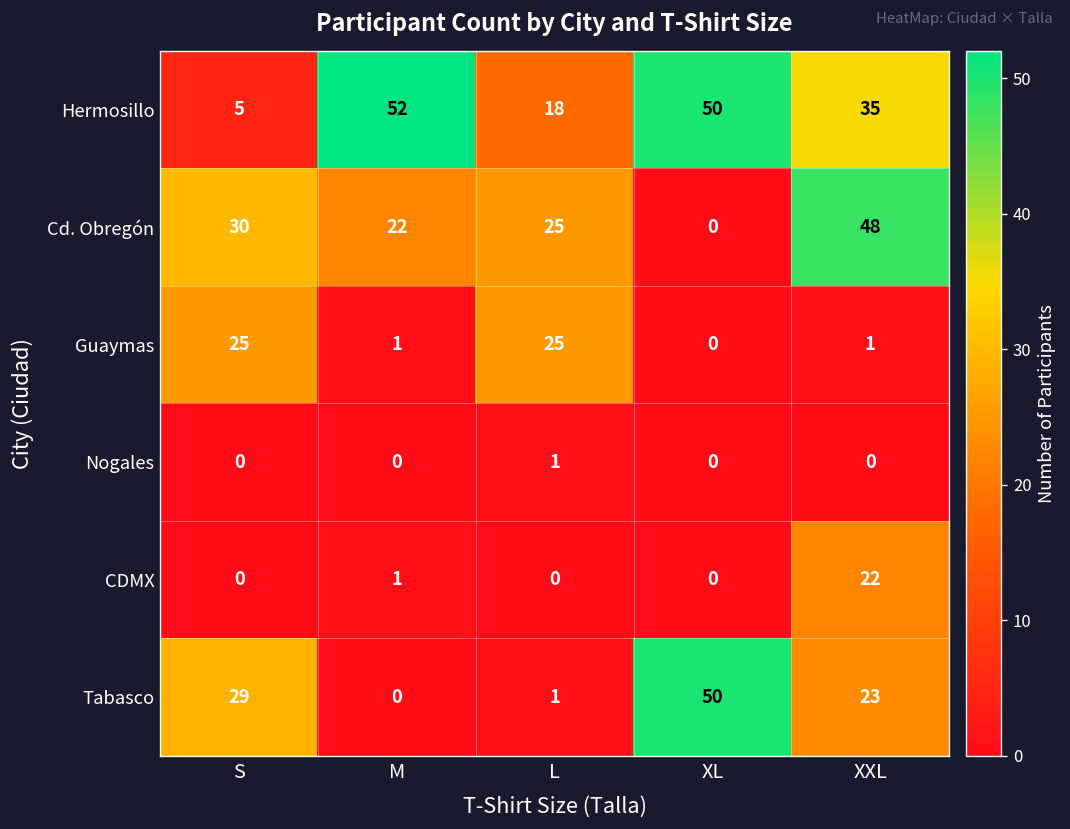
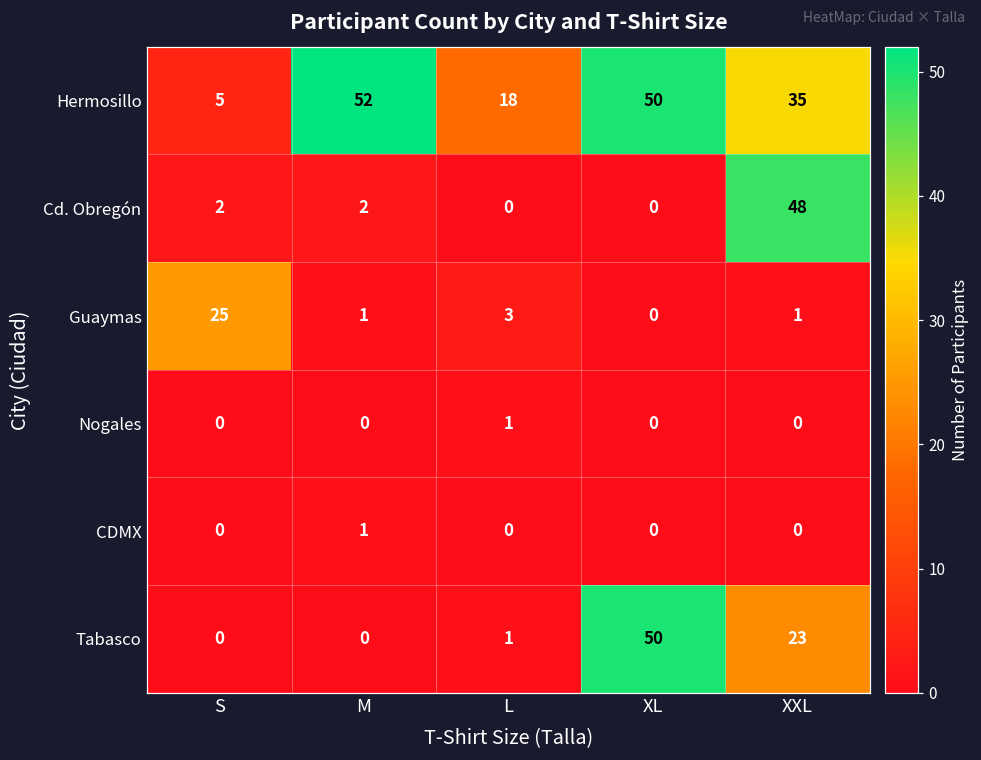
Cd. Obregón, S: 30 -> 2
Cd. Obregón, M: 22 -> 2
Cd. Obregón, L: 25 -> 0
Guaymas, L: 25 -> 3
CDMX, XXL: 22 -> 0
Tabasco, S: 29 -> 0
